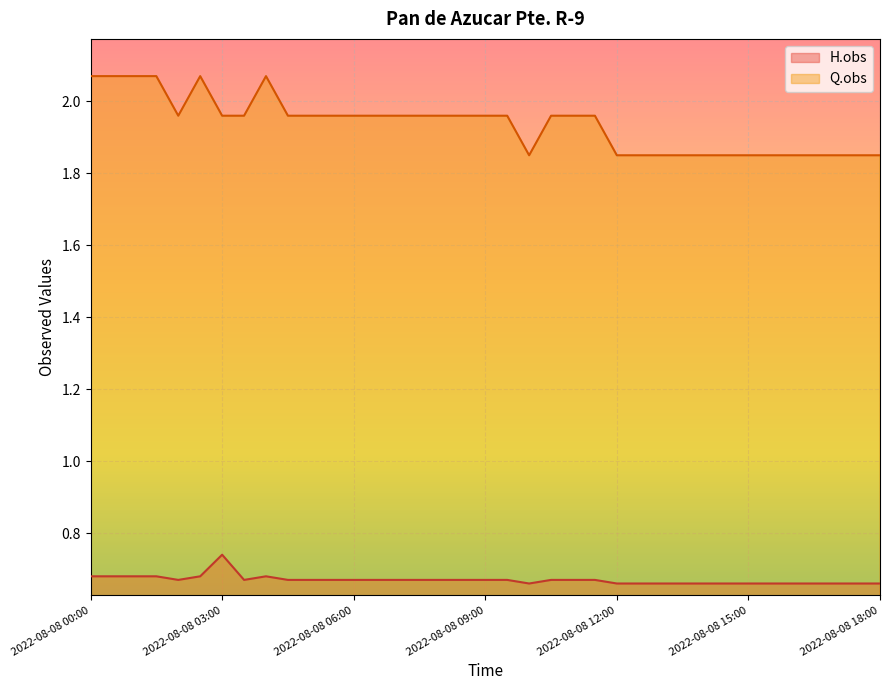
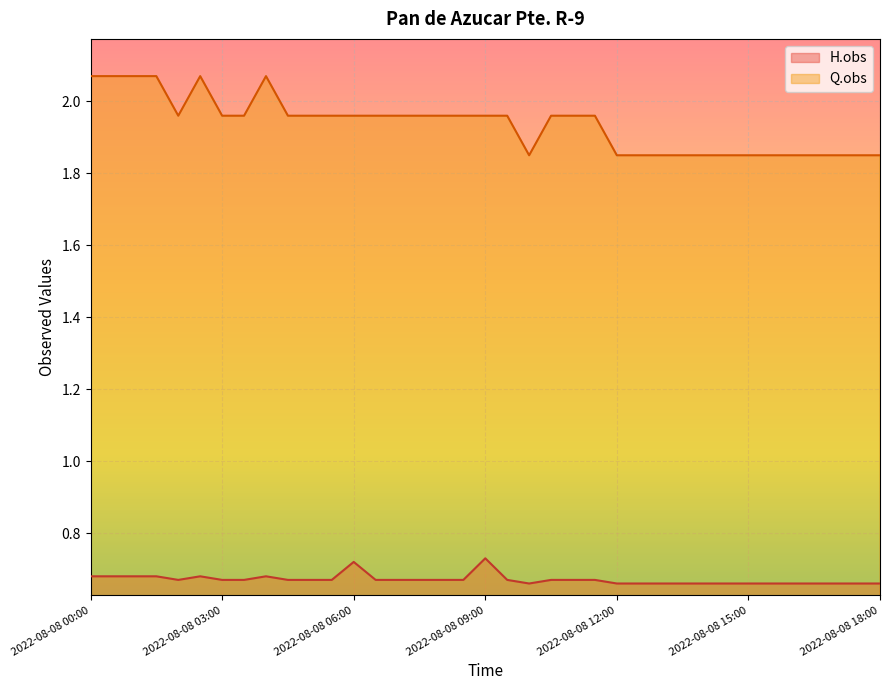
H.obs, 2022-08-08 03:00: 0.74 -> 0.67
H.obs, 2022-08-08 06:00: 0.67 -> 0.72
H.obs, 2022-08-08 09:00: 0.67 -> 0.73
